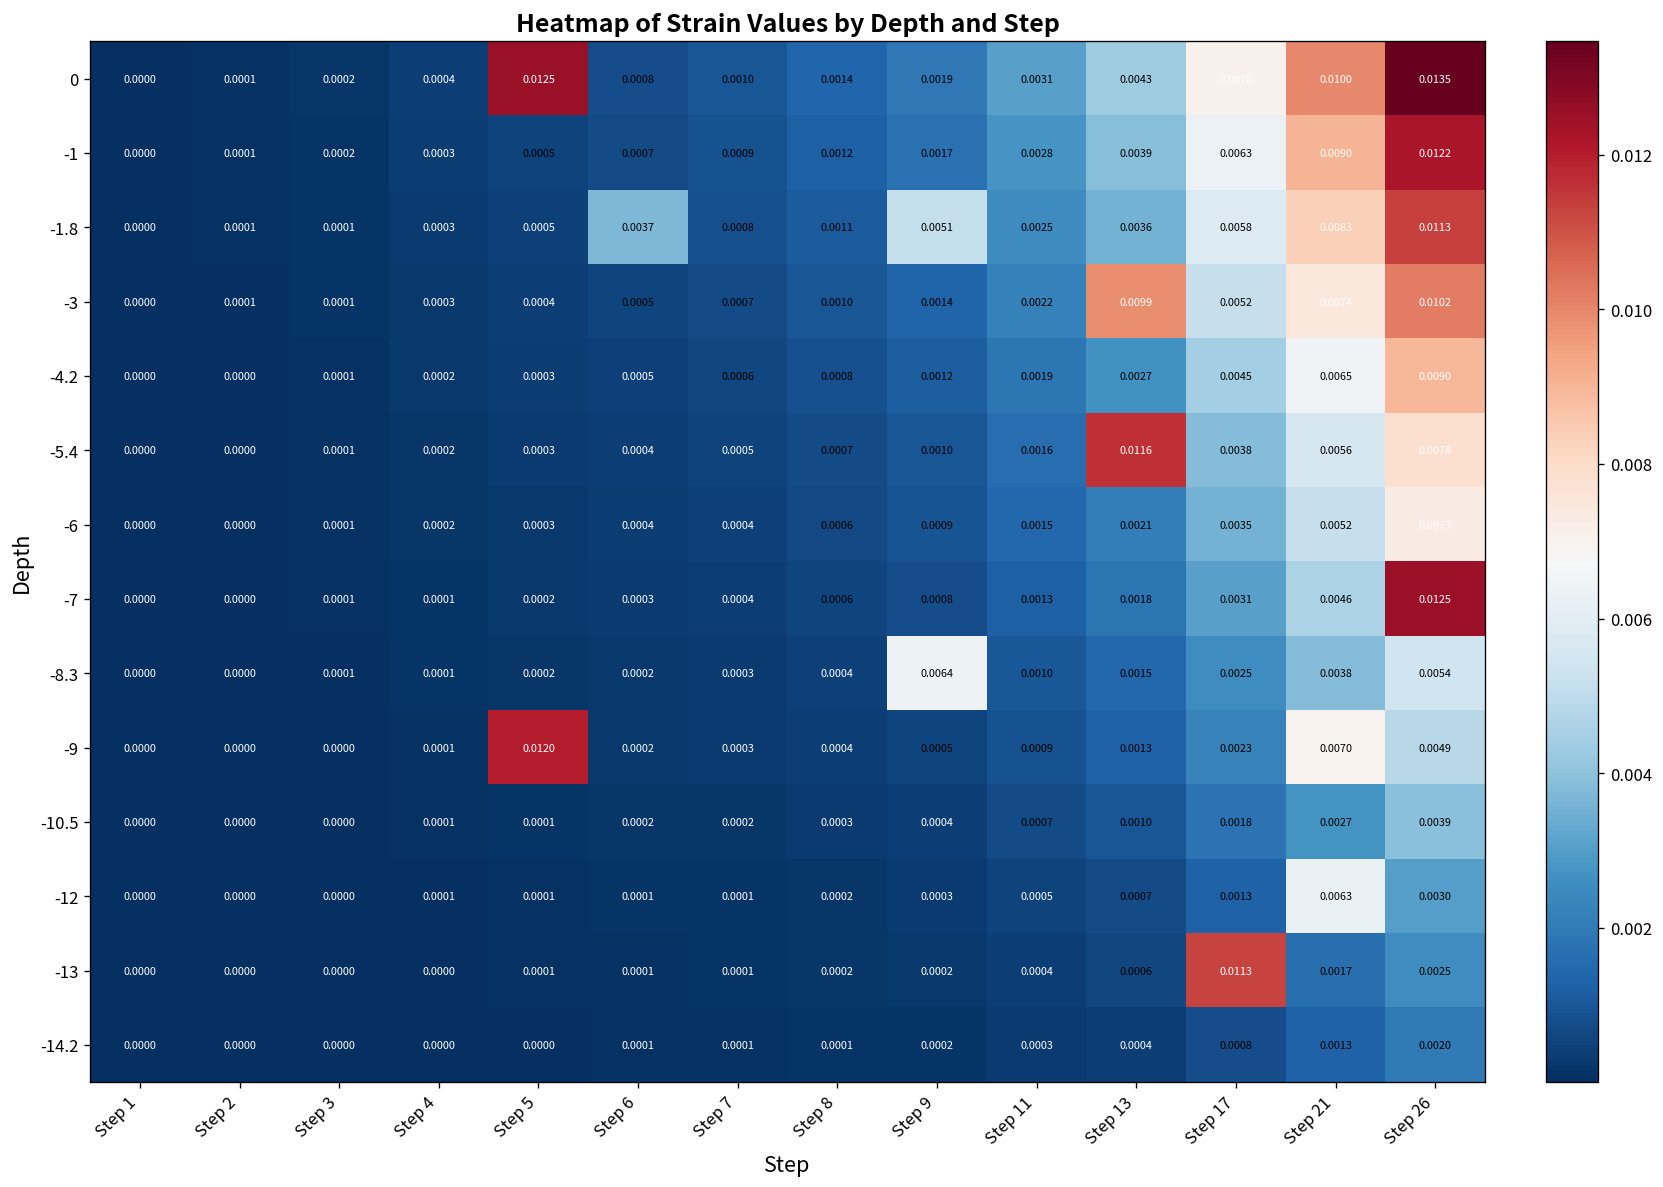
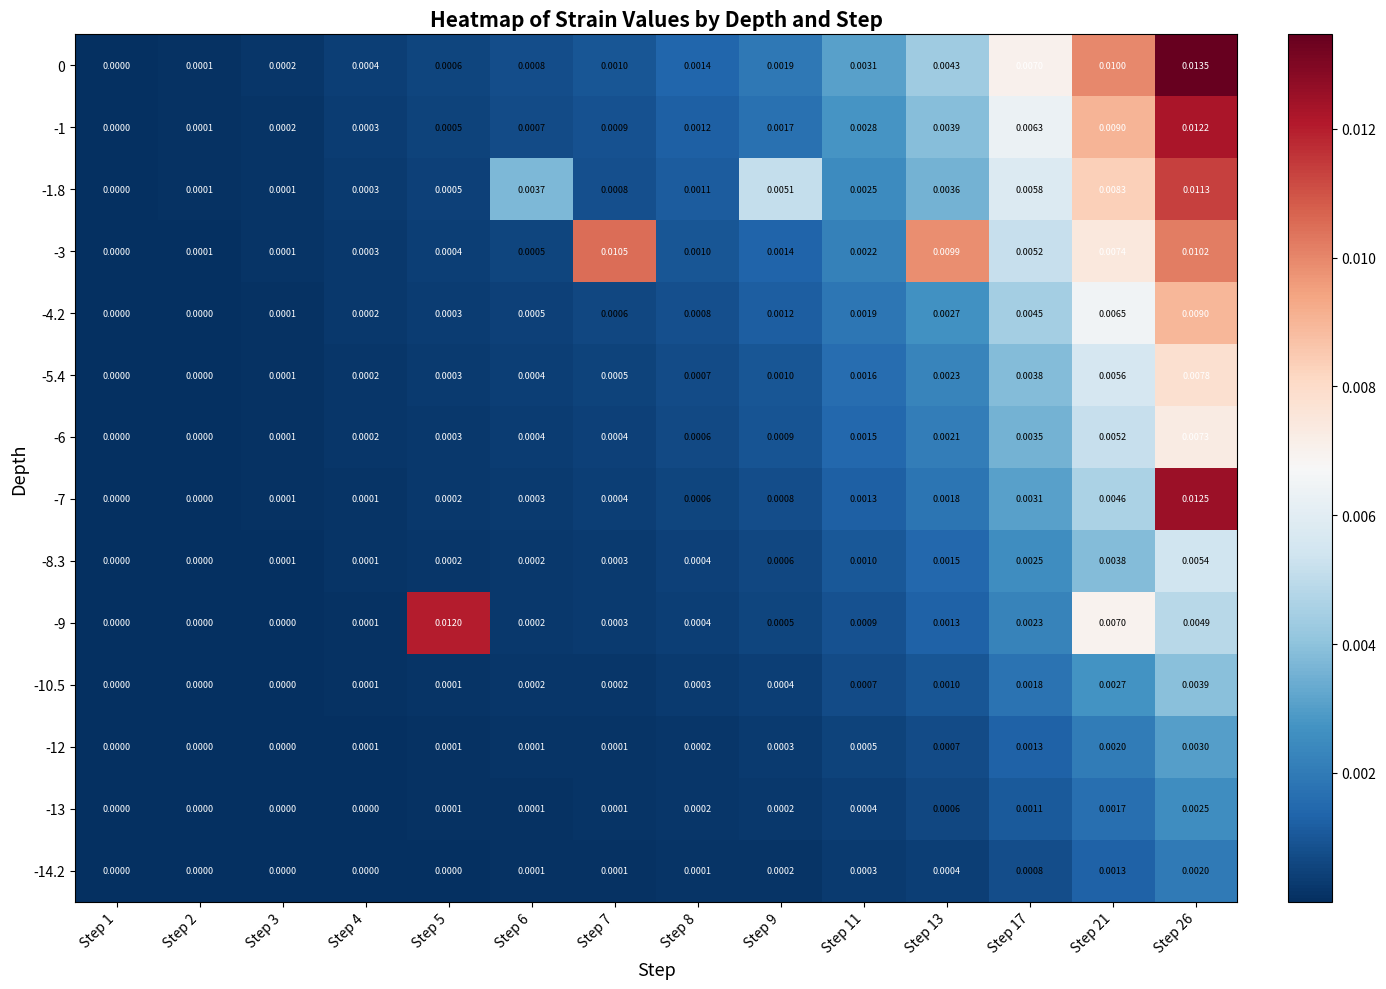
0, Step 5: 0.0125 -> 0.0006
-3, Step 7: 0.0007 -> 0.0105
-5.4, Step 13: 0.0116 -> 0.0023
-8.3, Step 9: 0.0064 -> 0.0006
-12, Step 21: 0.0063 -> 0.0020
-13, Step 17: 0.0113 -> 0.0011
